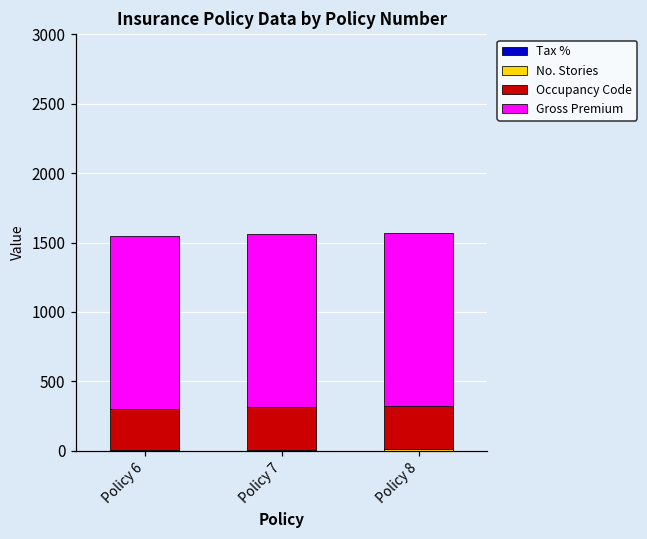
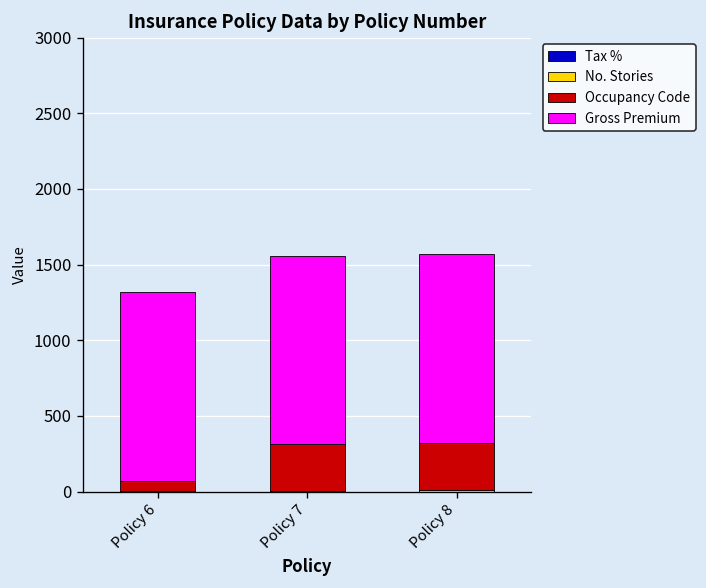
Occupancy Code, Policy 6: 300 -> 70
